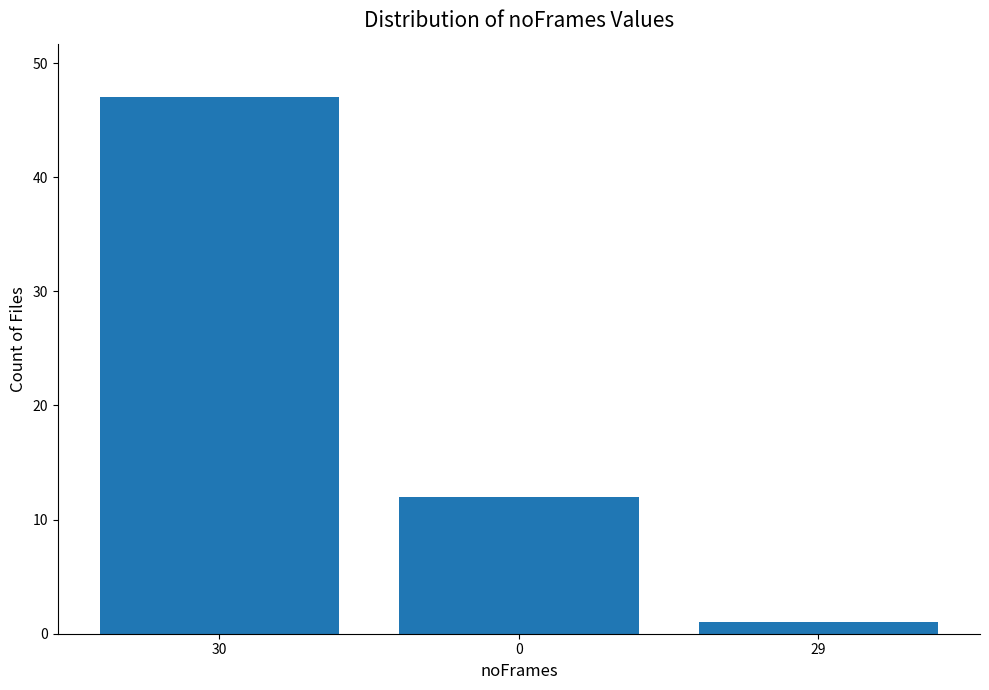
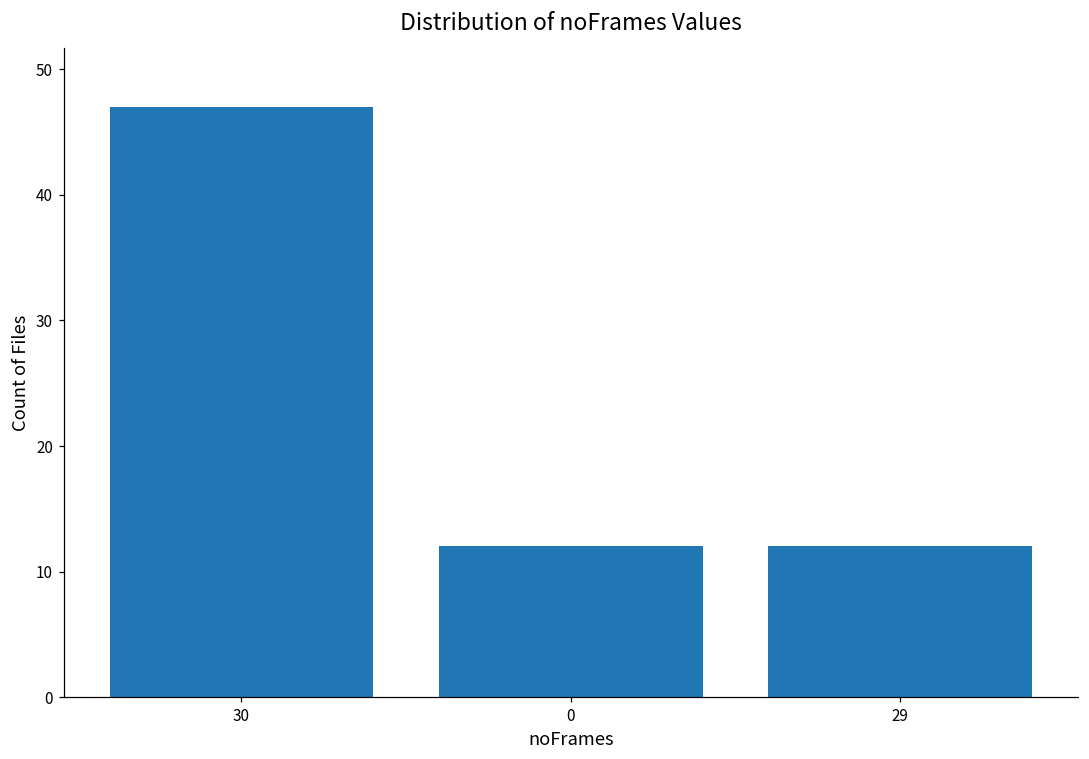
29: 1 -> 12
